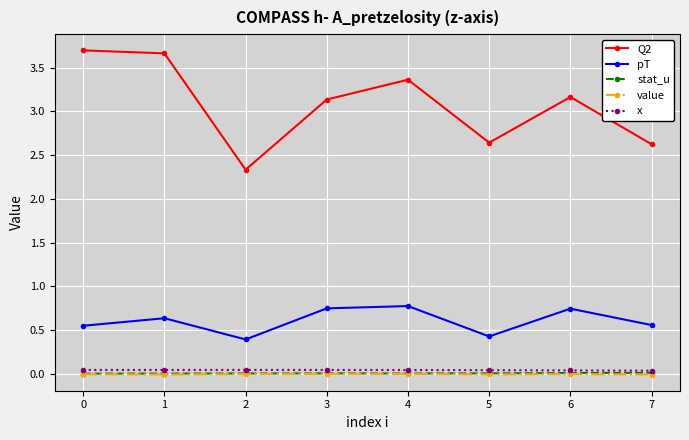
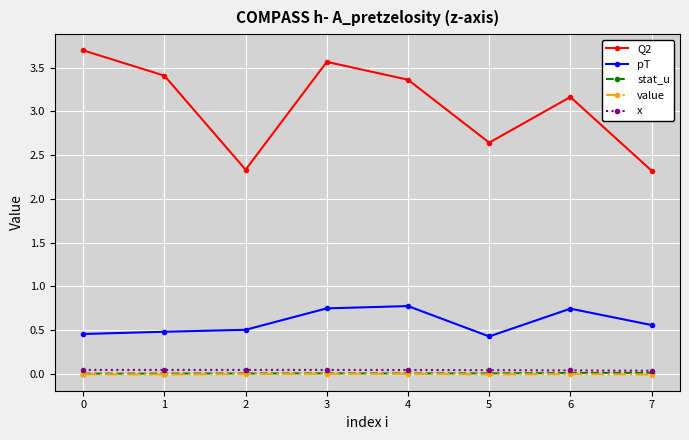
pT, 0: 0.6 -> 0.5
Q2, 1: 3.7 -> 3.4
pT, 1: 0.6 -> 0.5
pT, 2: 0.4 -> 0.5
Q2, 3: 3.1 -> 3.6
Q2, 7: 2.6 -> 2.3
